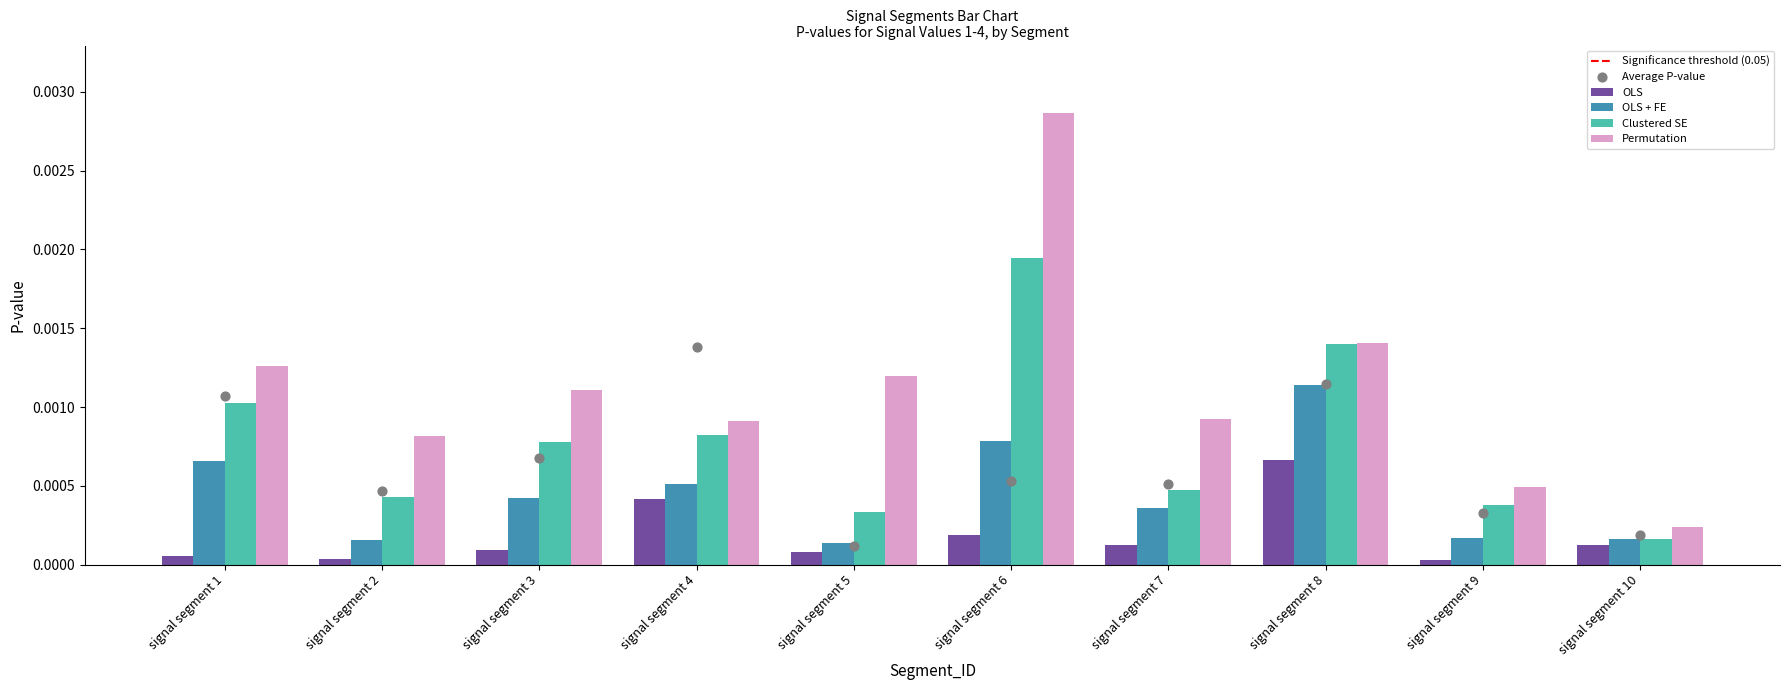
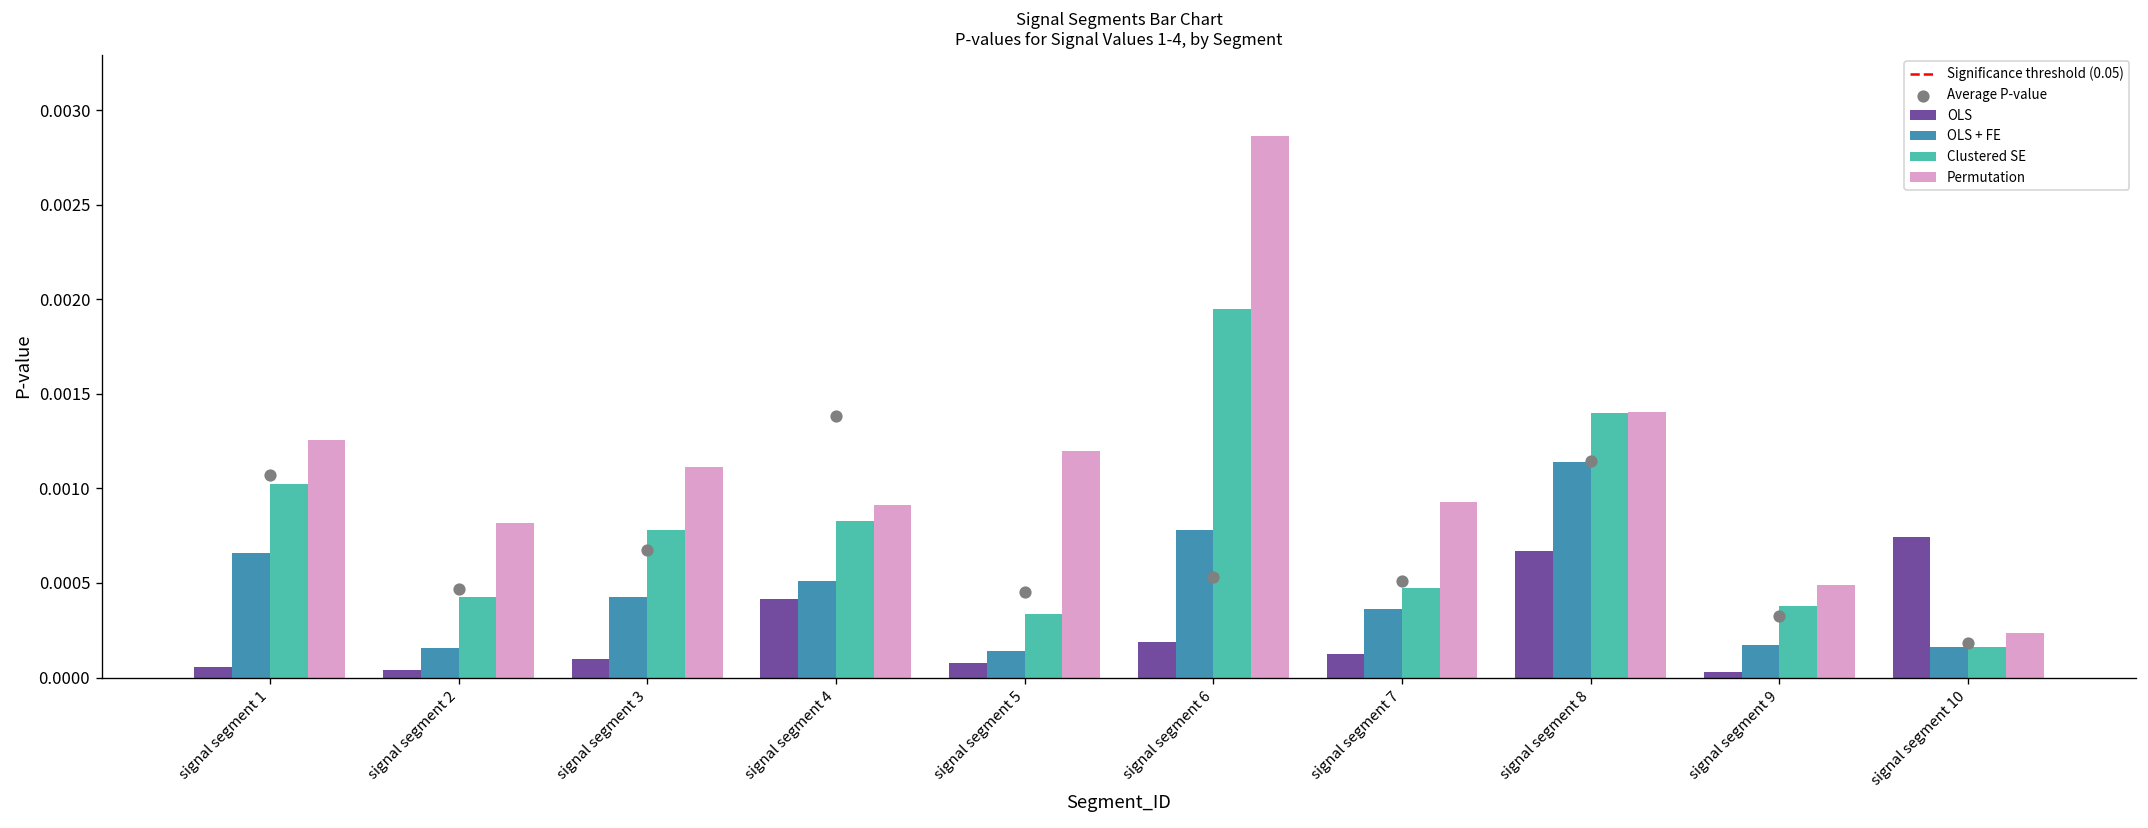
Average P-value, signal segment 5: 0.00012 -> 0.00045
OLS, signal segment 10: 0.00013 -> 0.00074
